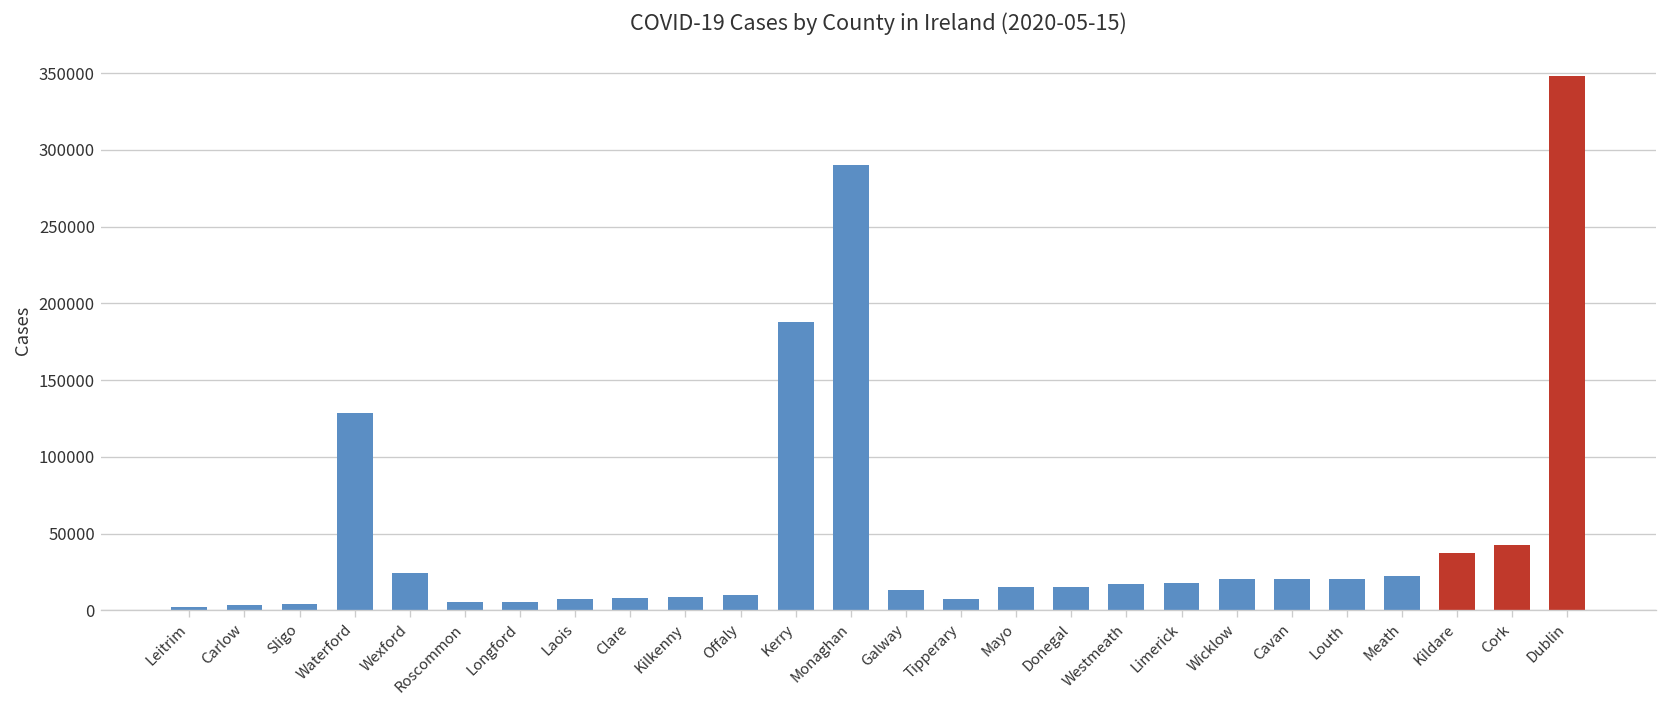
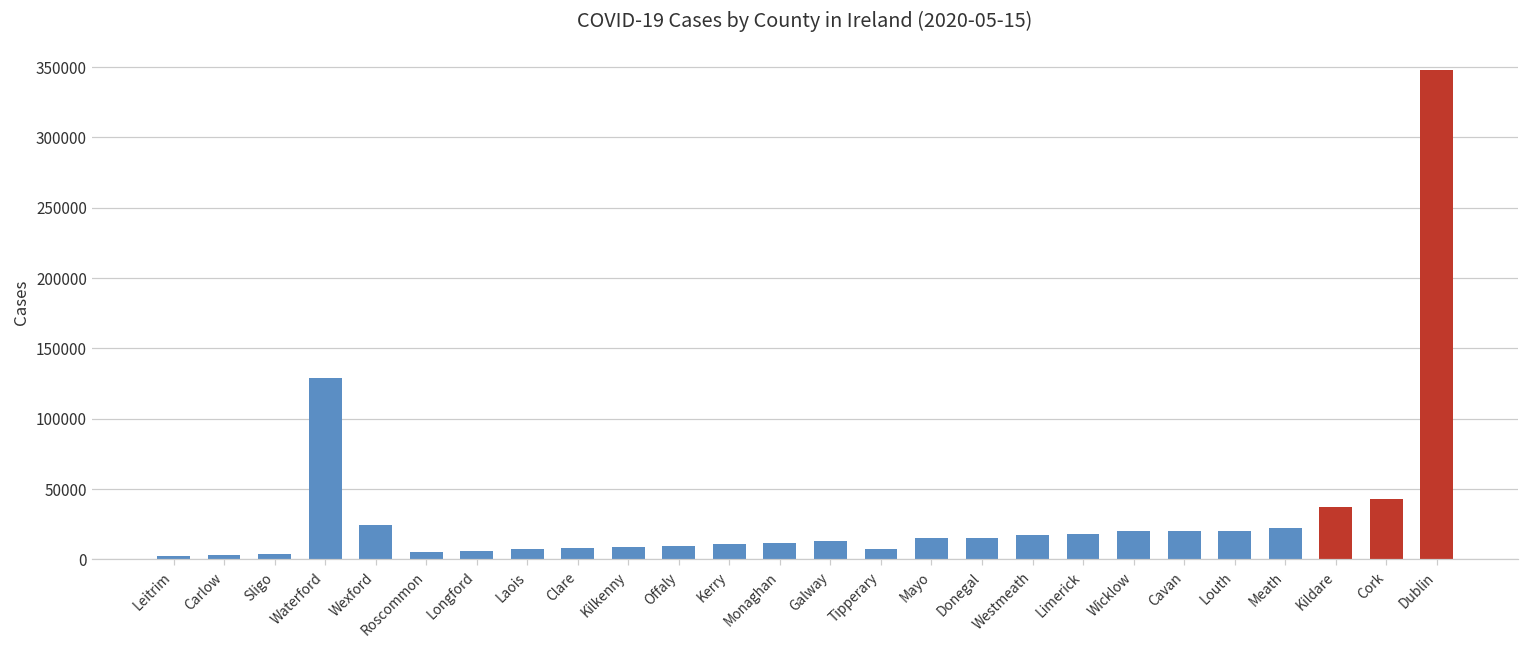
Kerry: 188000 -> 11000
Monaghan: 290000 -> 12000
